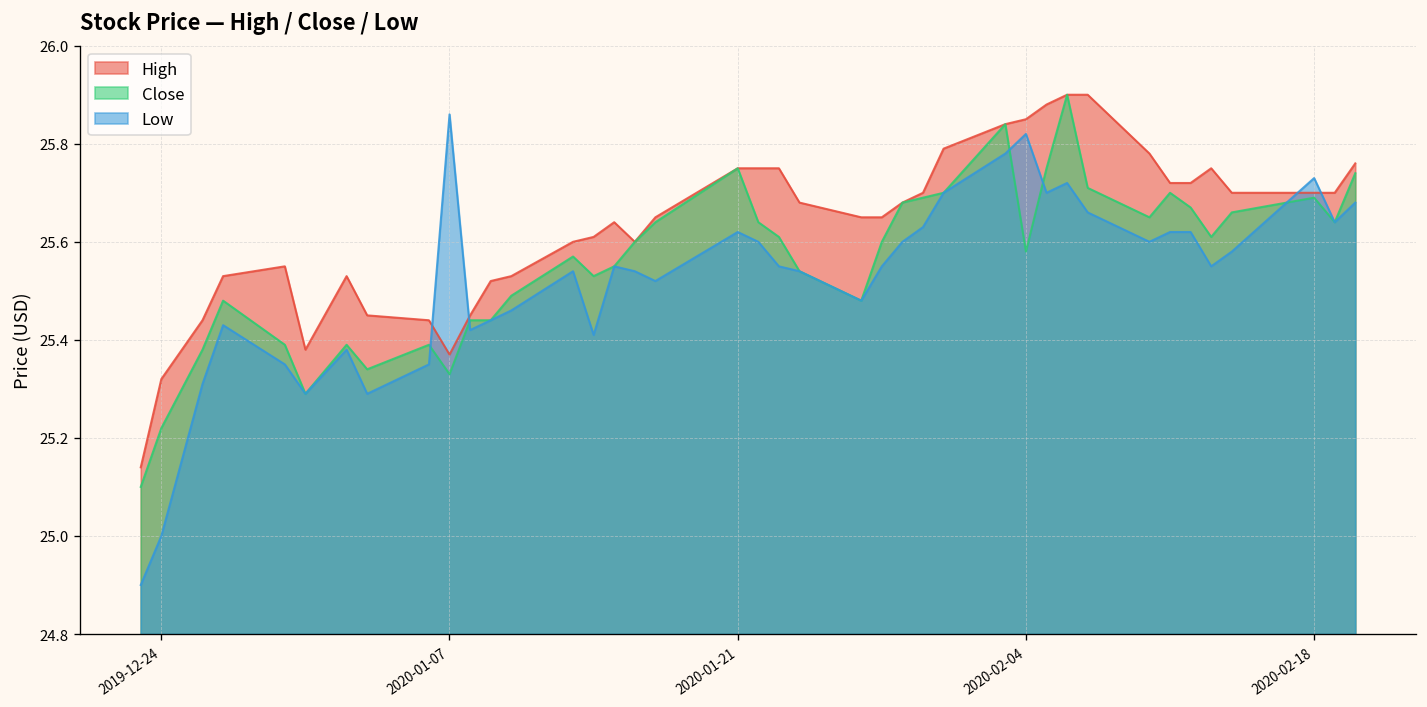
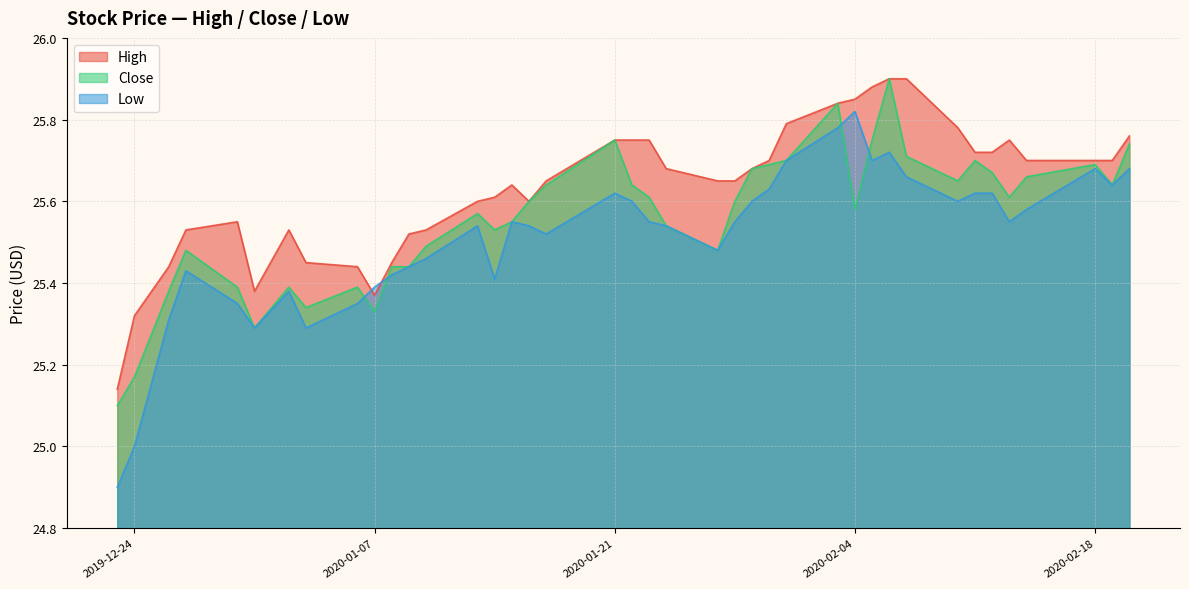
Close, 2019-12-24: 25.22 -> 25.17
Low, 2020-01-07: 25.86 -> 25.39
Low, 2020-02-18: 25.73 -> 25.68
